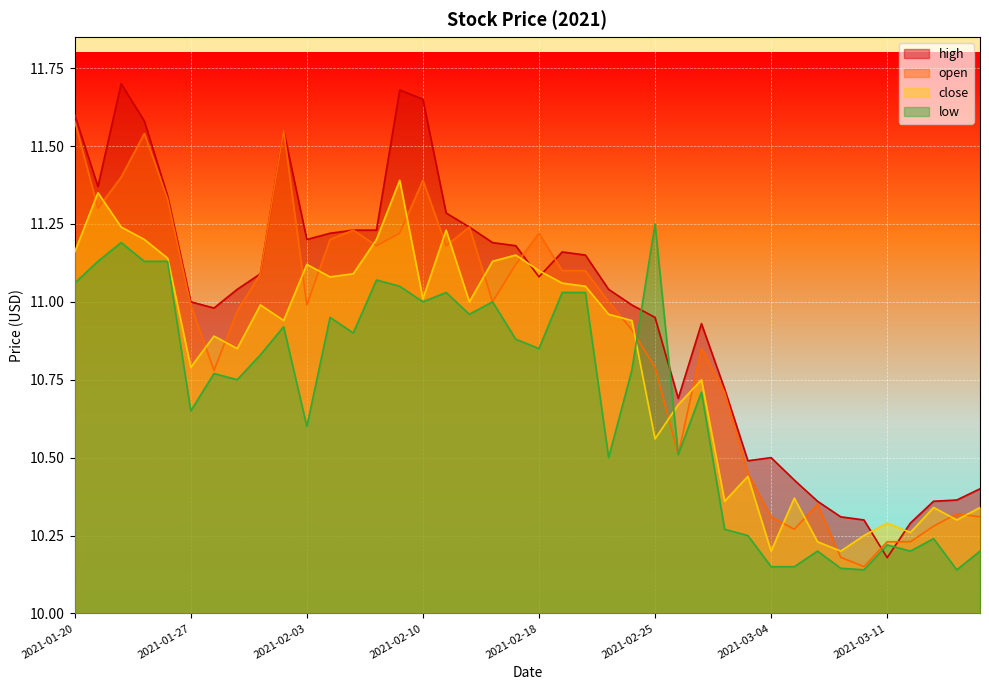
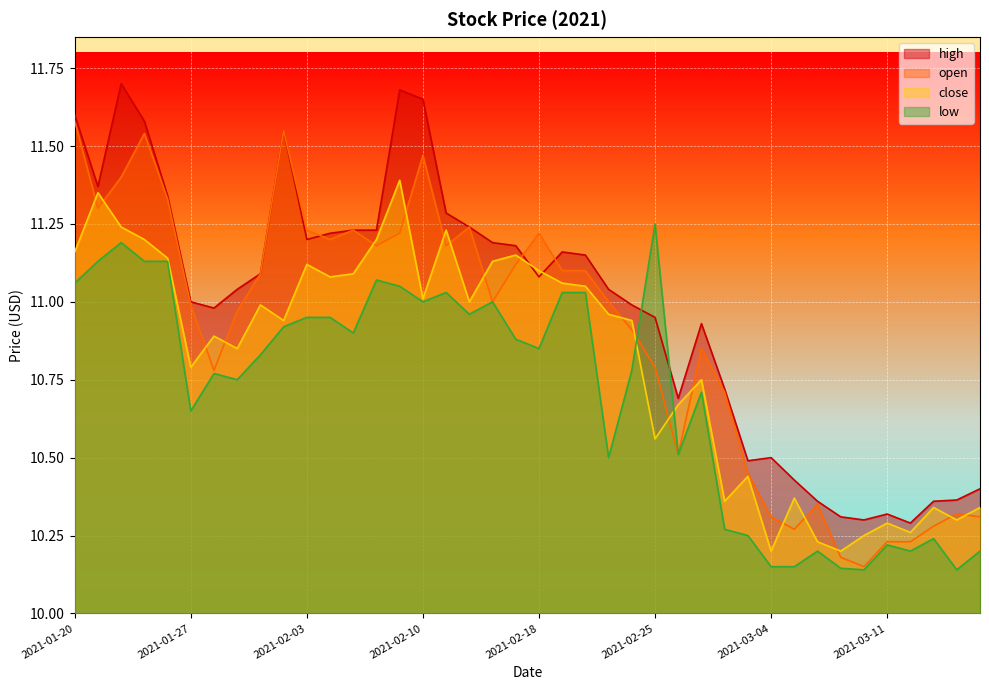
open, 2021-02-03: 10.99 -> 11.23
low, 2021-02-03: 10.60 -> 10.95
open, 2021-02-10: 11.39 -> 11.47
high, 2021-03-11: 10.18 -> 10.32
